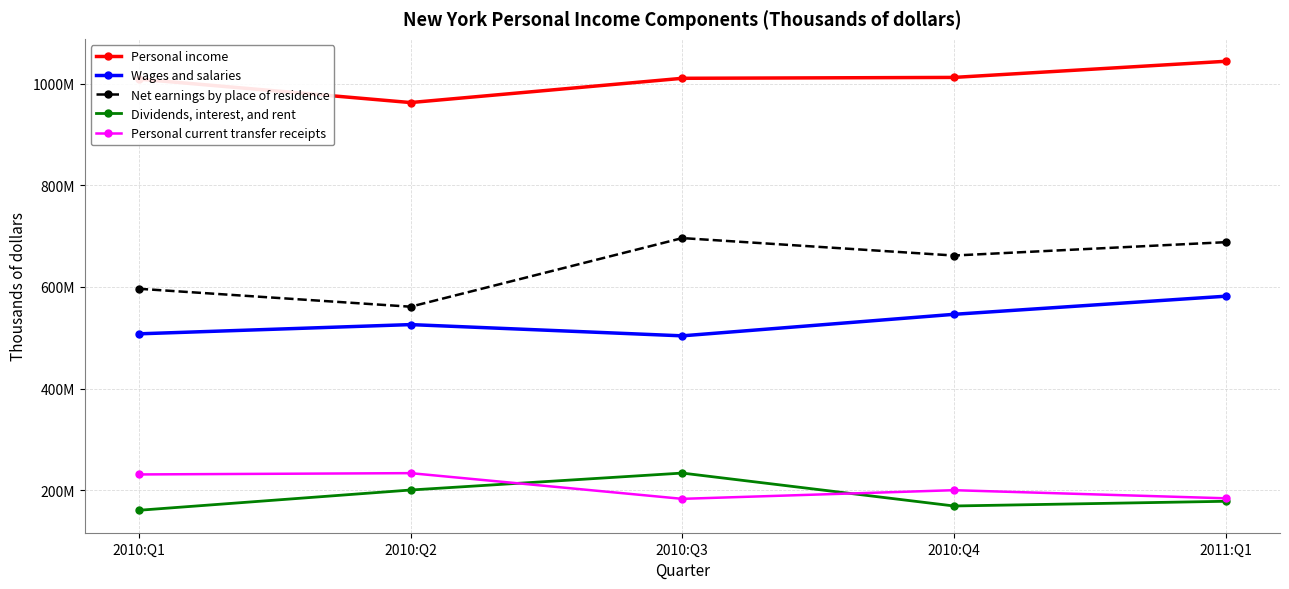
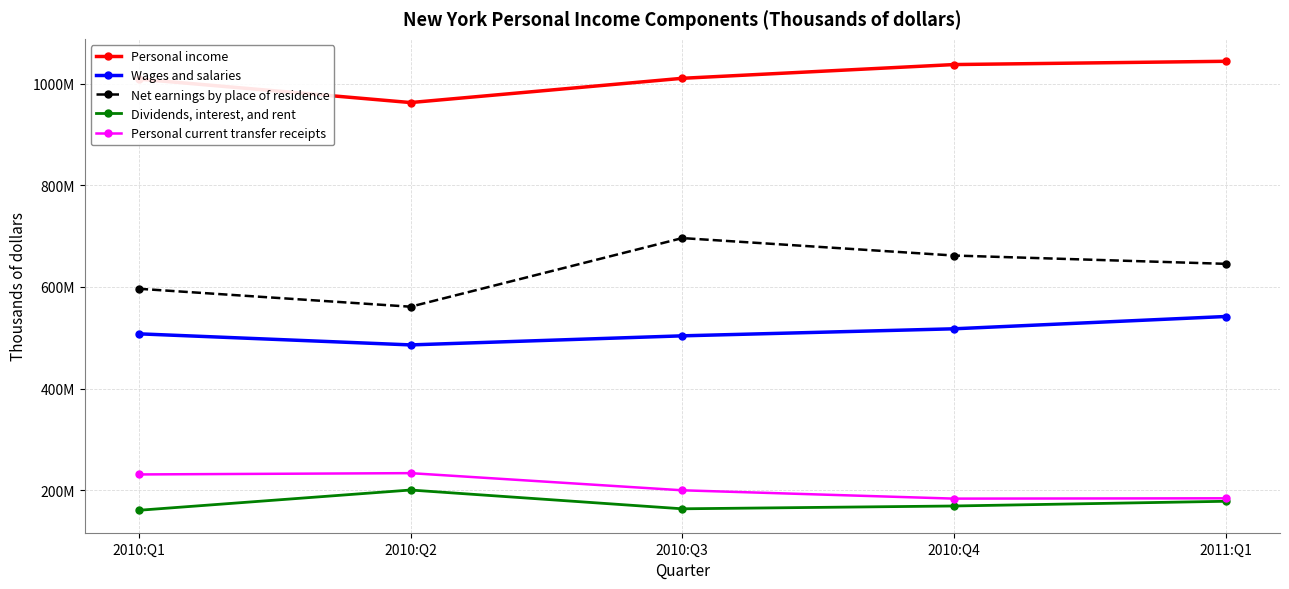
Wages and salaries, 2010:Q2: 530000000 -> 490000000
Dividends, interest, and rent, 2010:Q3: 230000000 -> 160000000
Personal current transfer receipts, 2010:Q3: 180000000 -> 200000000
Personal income, 2010:Q4: 1010000000 -> 1040000000
Wages and salaries, 2010:Q4: 550000000 -> 520000000
Personal current transfer receipts, 2010:Q4: 200000000 -> 180000000
Wages and salaries, 2011:Q1: 580000000 -> 540000000
Net earnings by place of residence, 2011:Q1: 690000000 -> 650000000
